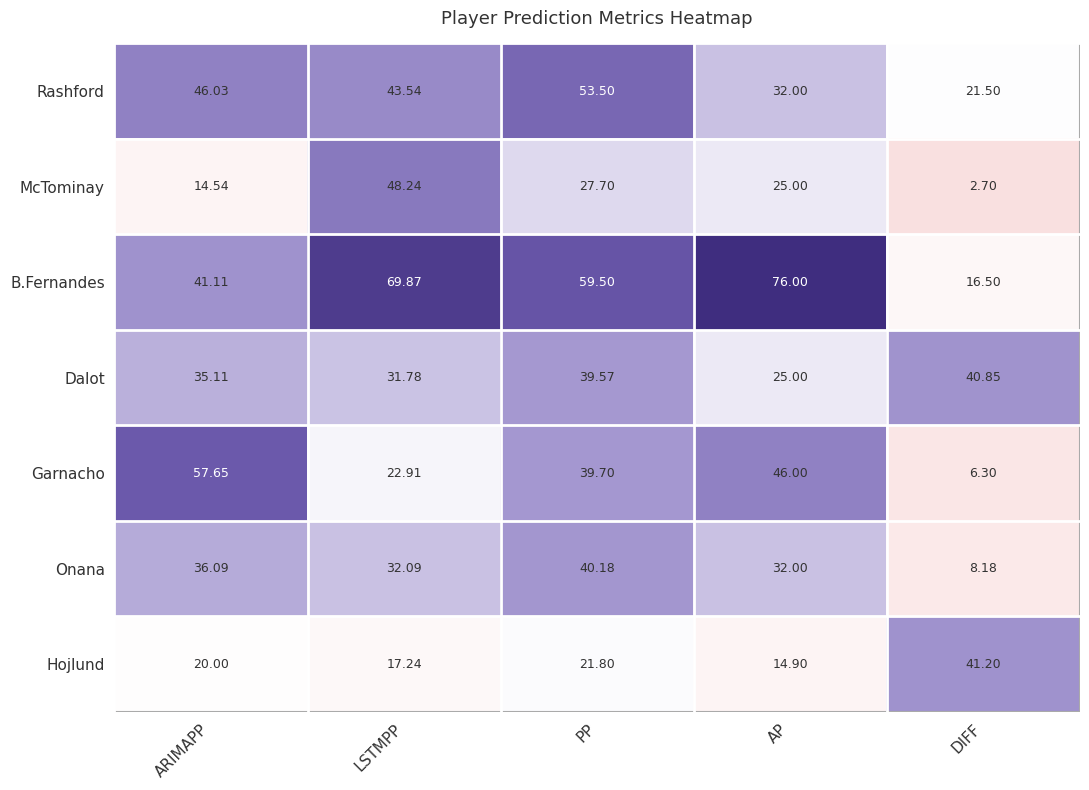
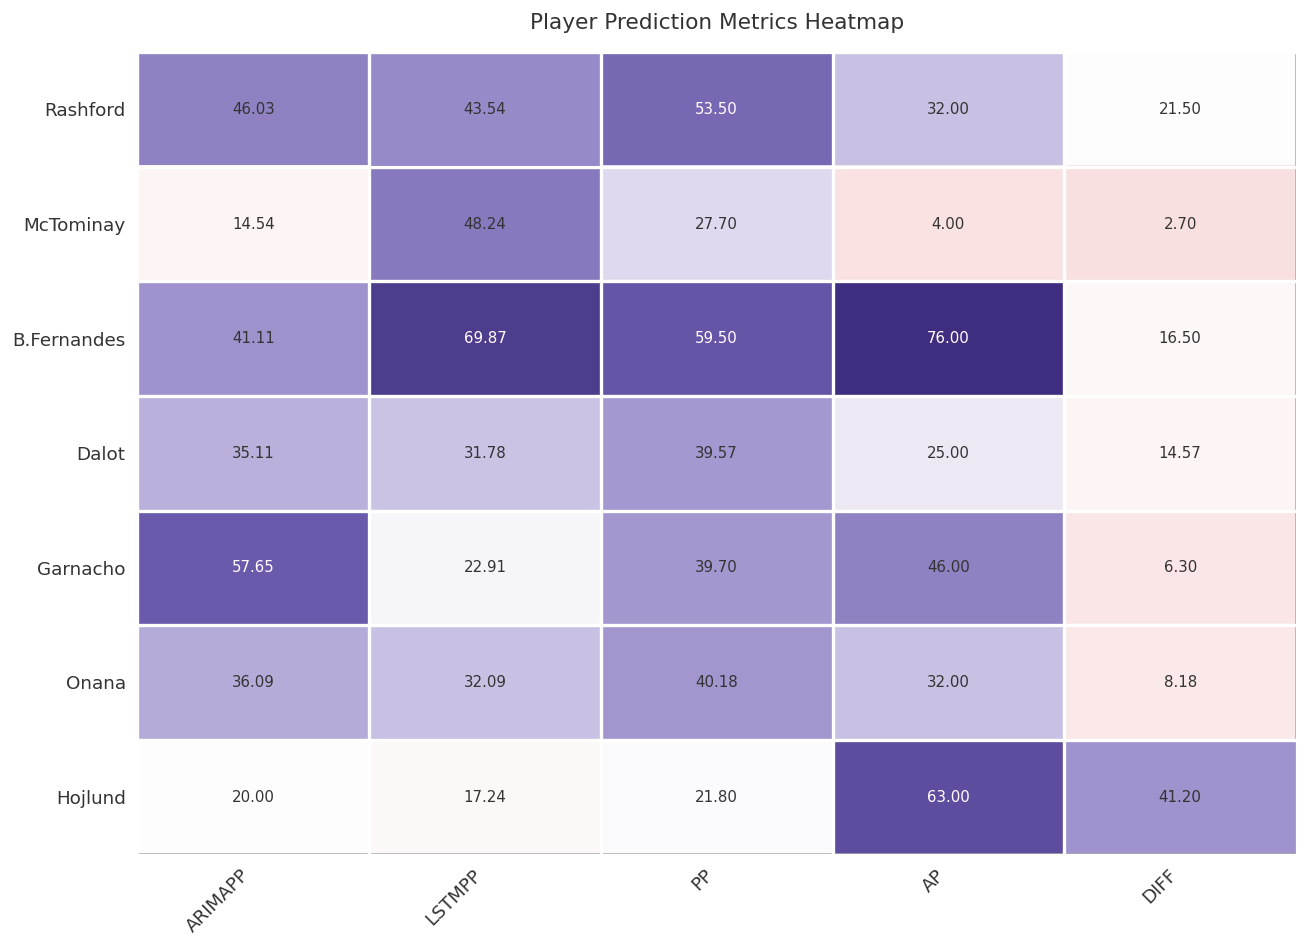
McTominay, AP: 25.00 -> 4.00
Dalot, DIFF: 40.85 -> 14.57
Hojlund, AP: 14.90 -> 63.00
